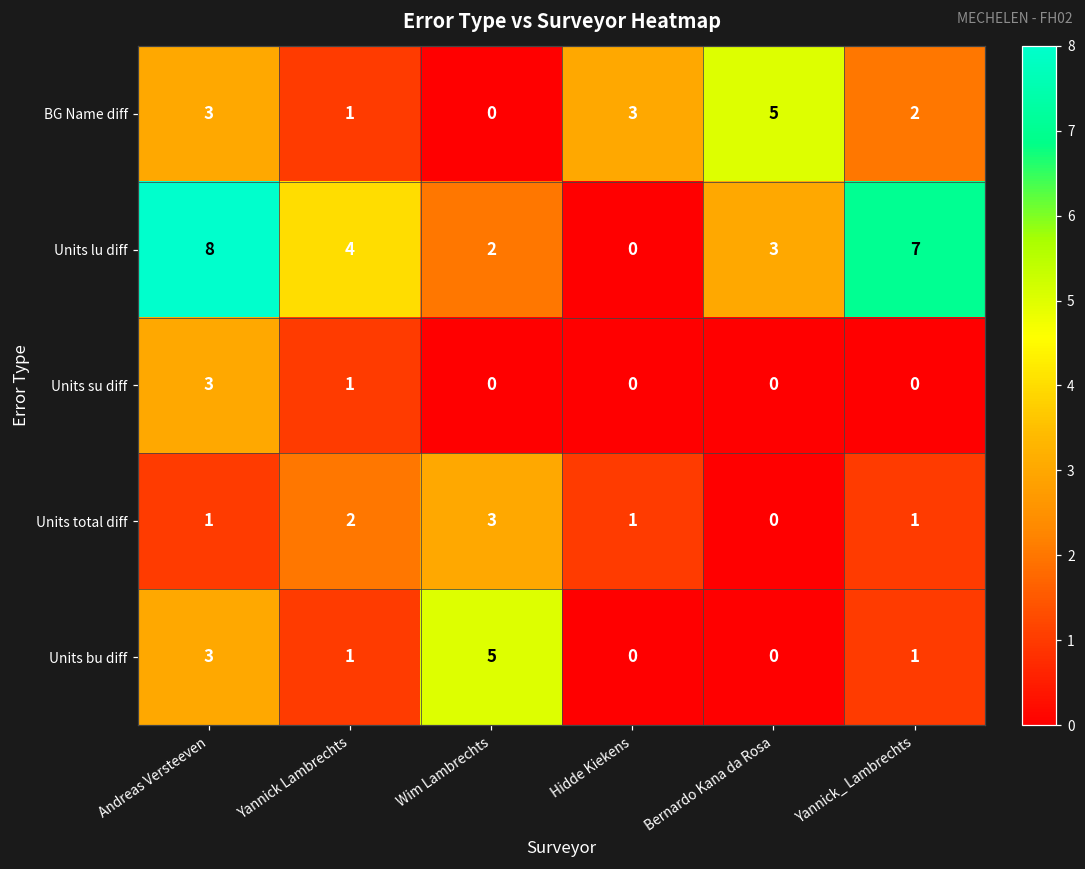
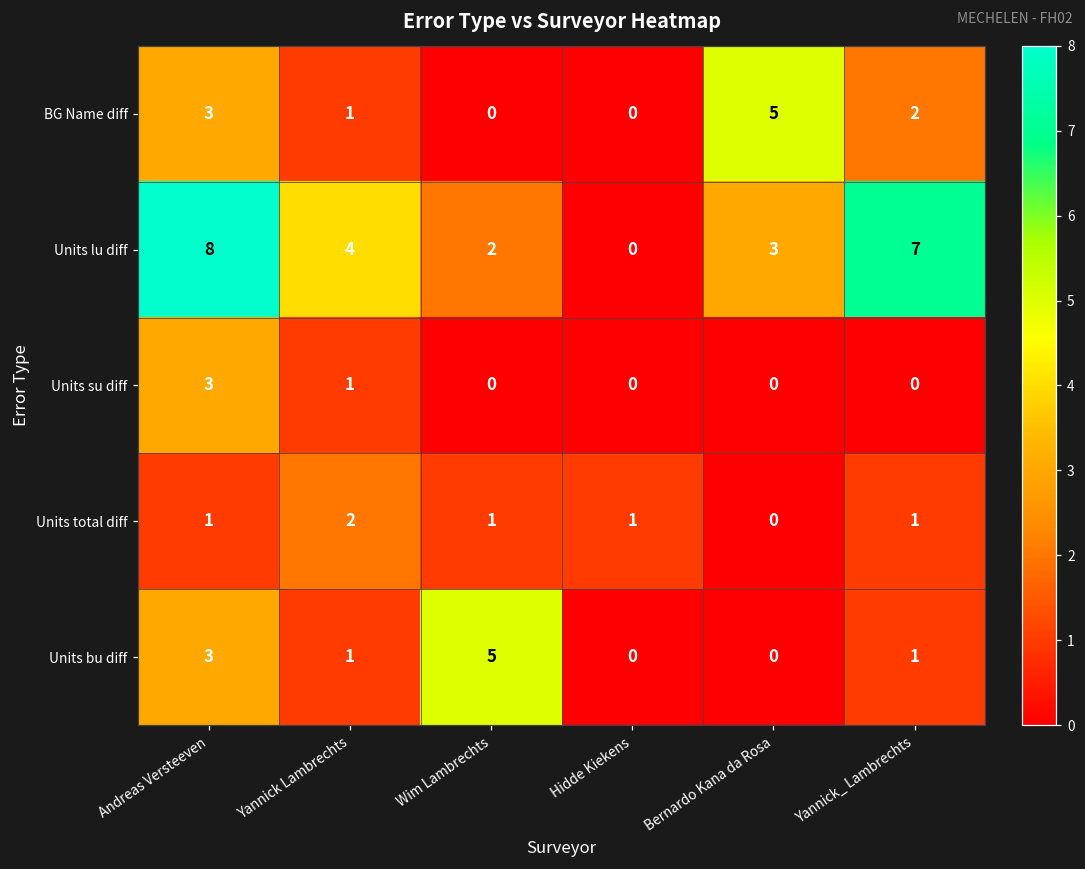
BG Name diff, Hidde Kiekens: 3 -> 0
Units total diff, Wim Lambrechts: 3 -> 1
